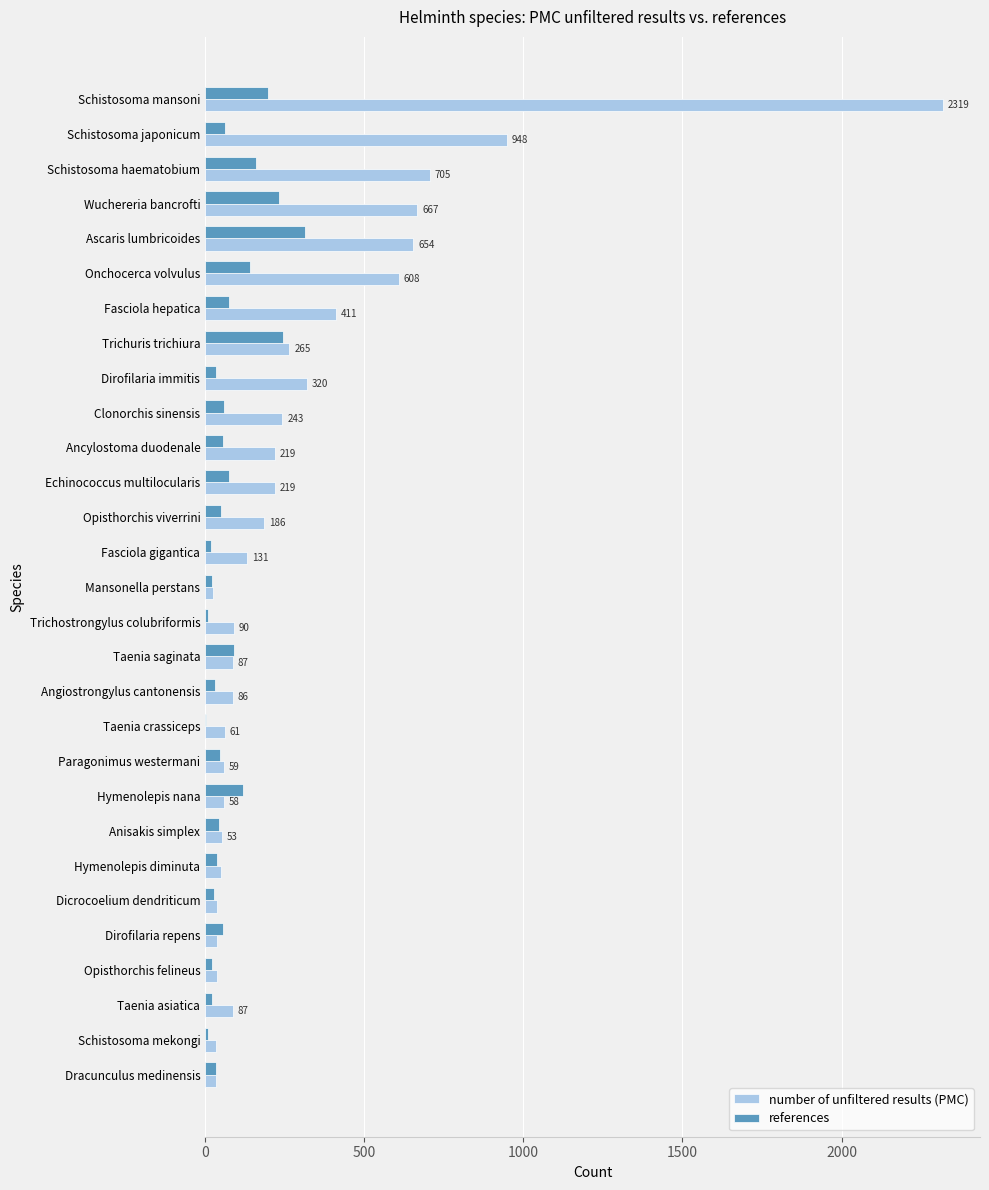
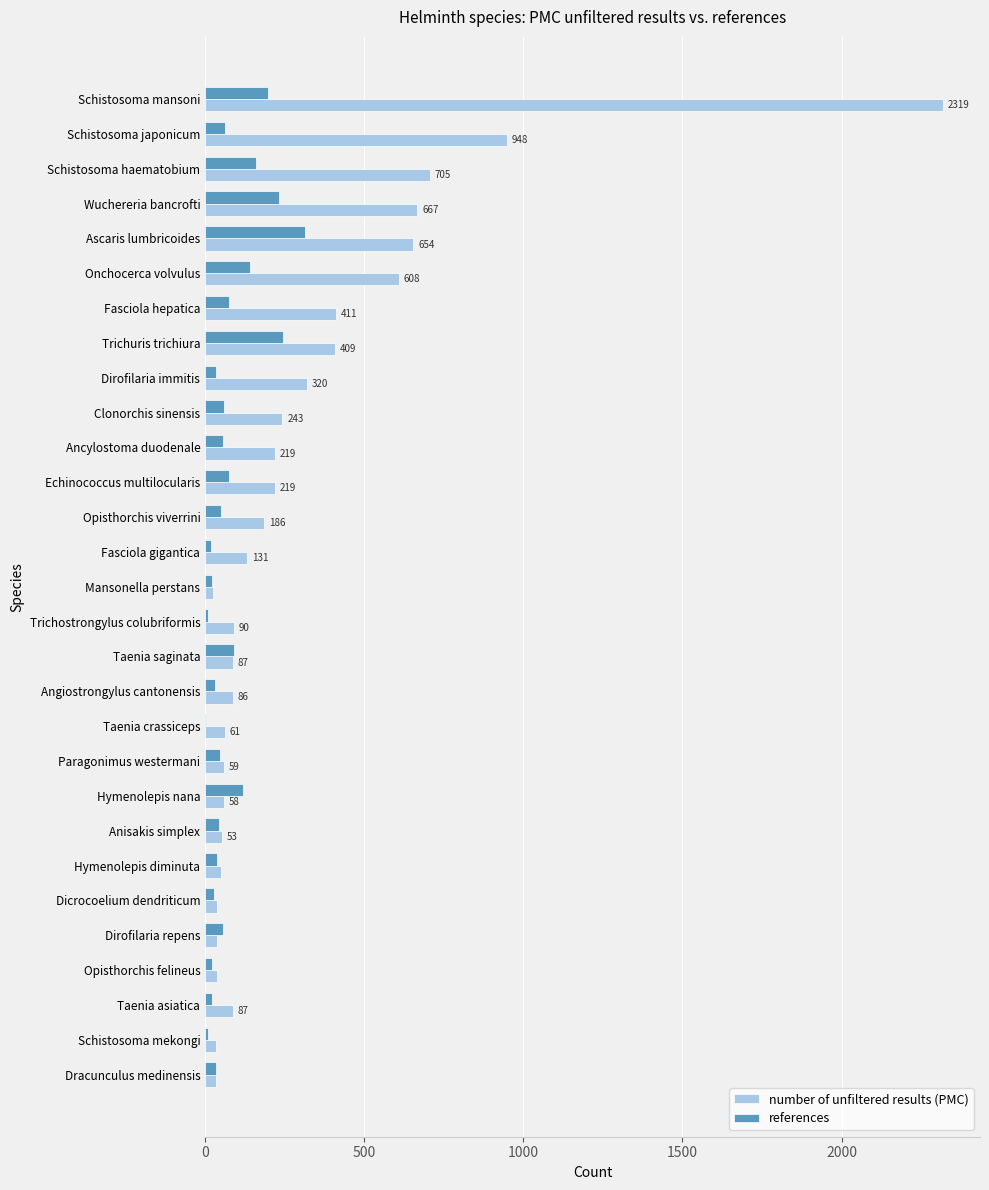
number of unfiltered results (PMC), Trichuris trichiura: 265 -> 409
